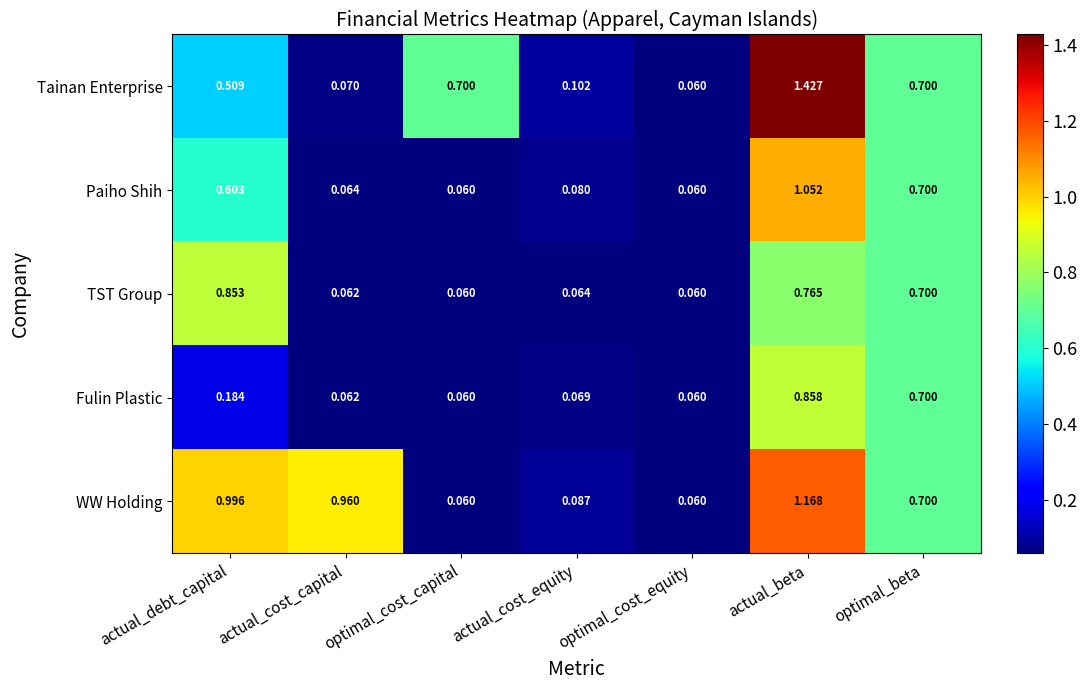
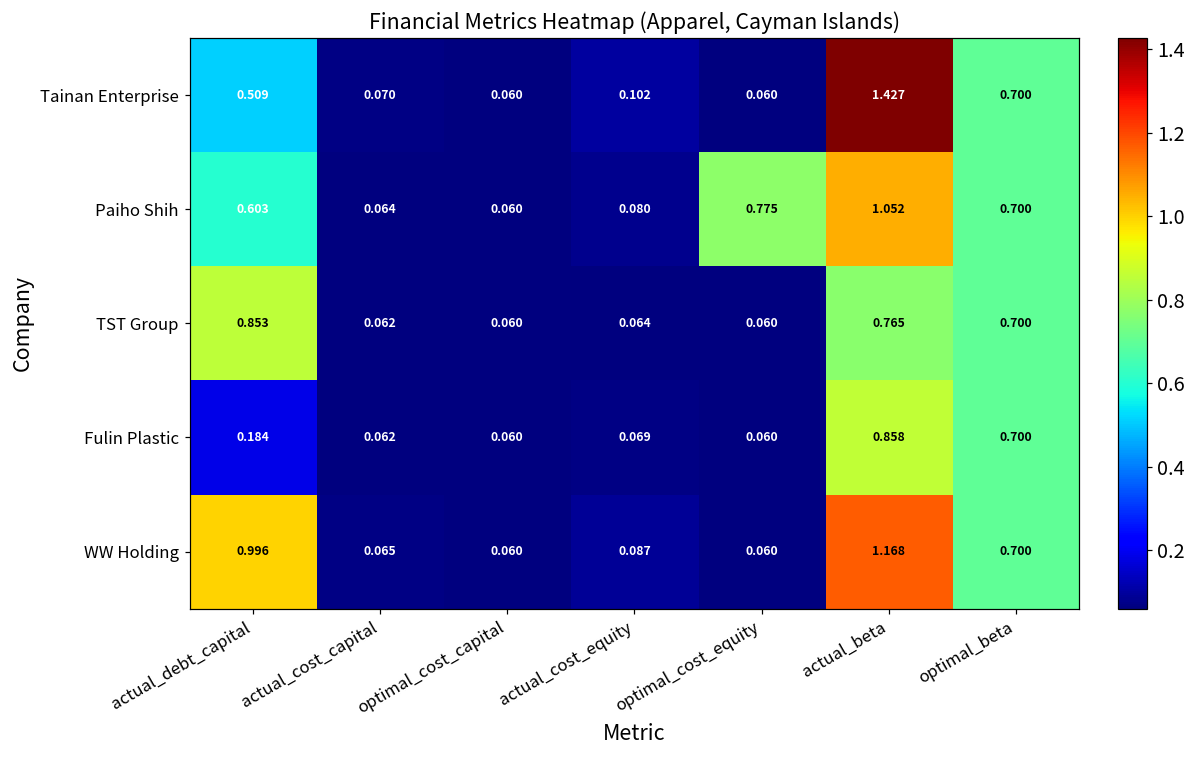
Tainan Enterprise, optimal_cost_capital: 0.700 -> 0.060
Paiho Shih, optimal_cost_equity: 0.060 -> 0.775
WW Holding, actual_cost_capital: 0.960 -> 0.065
